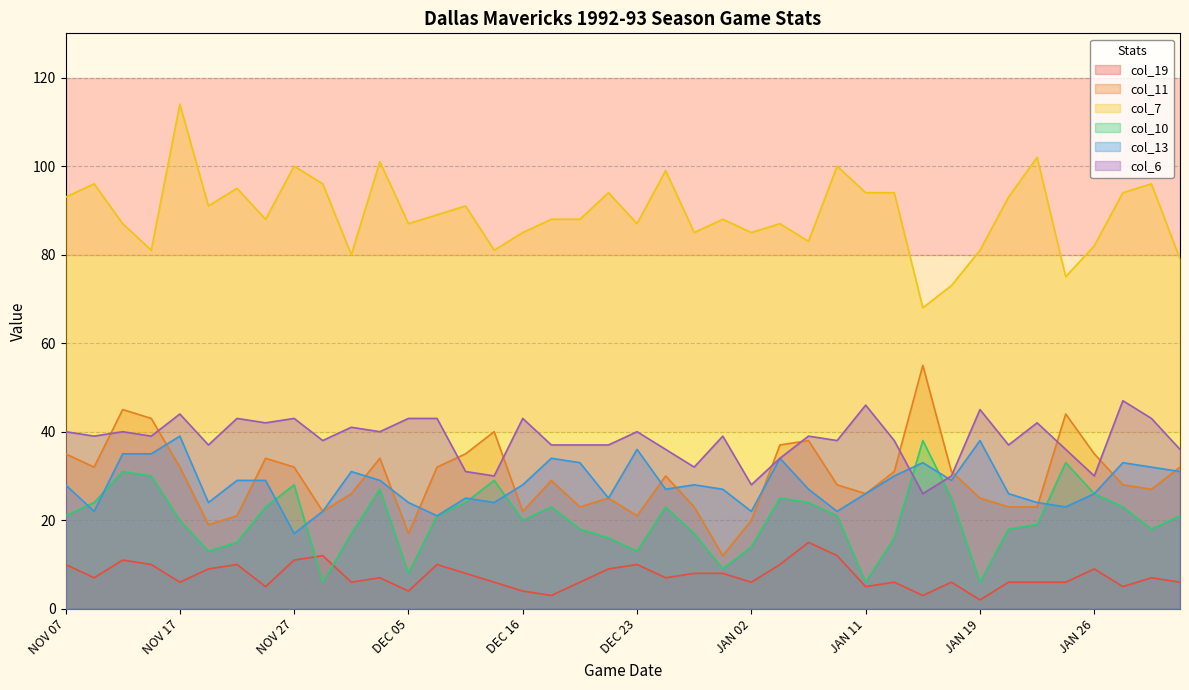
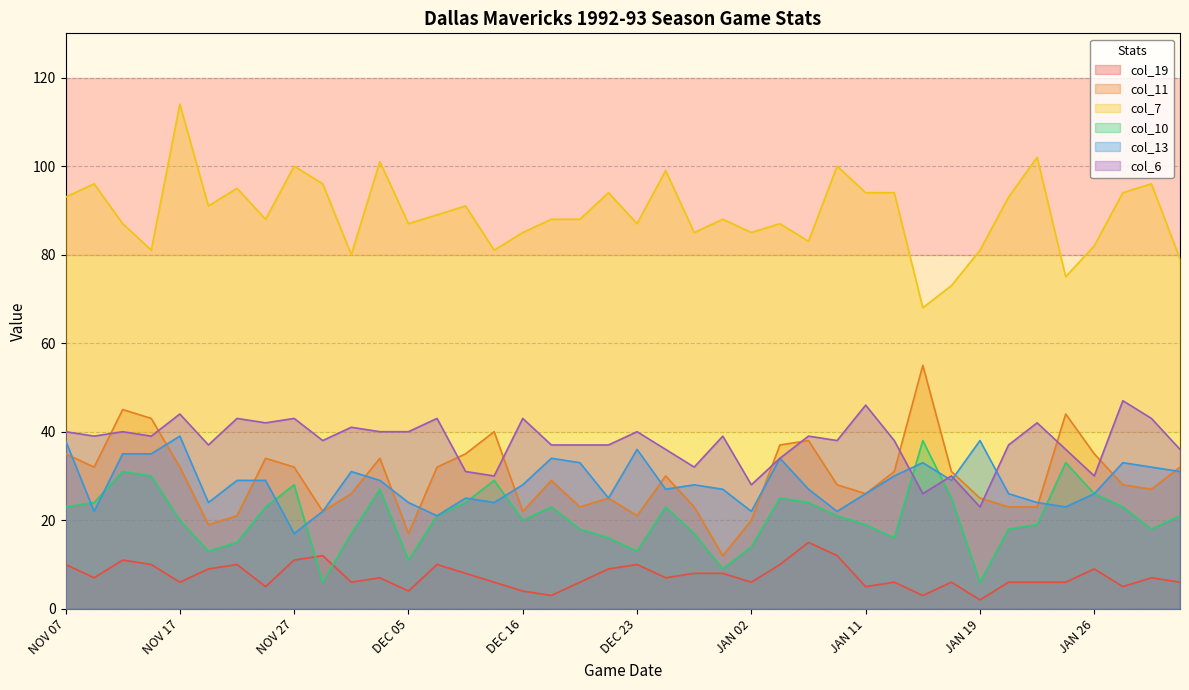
col_10, NOV 07: 21 -> 23
col_13, NOV 07: 28 -> 38
col_10, DEC 05: 8 -> 11
col_6, DEC 05: 43 -> 40
col_10, JAN 11: 6 -> 19
col_6, JAN 19: 45 -> 23
